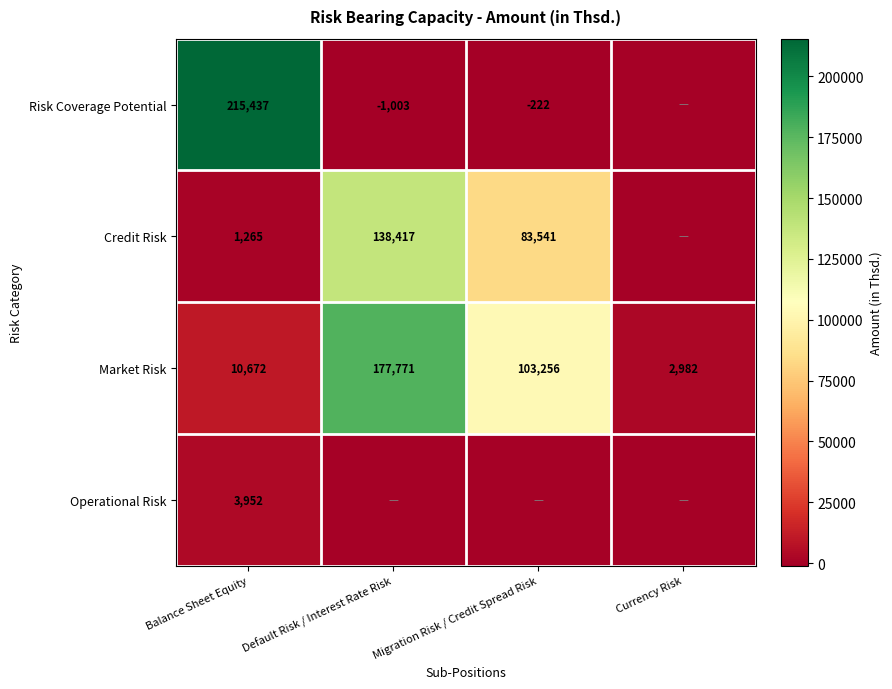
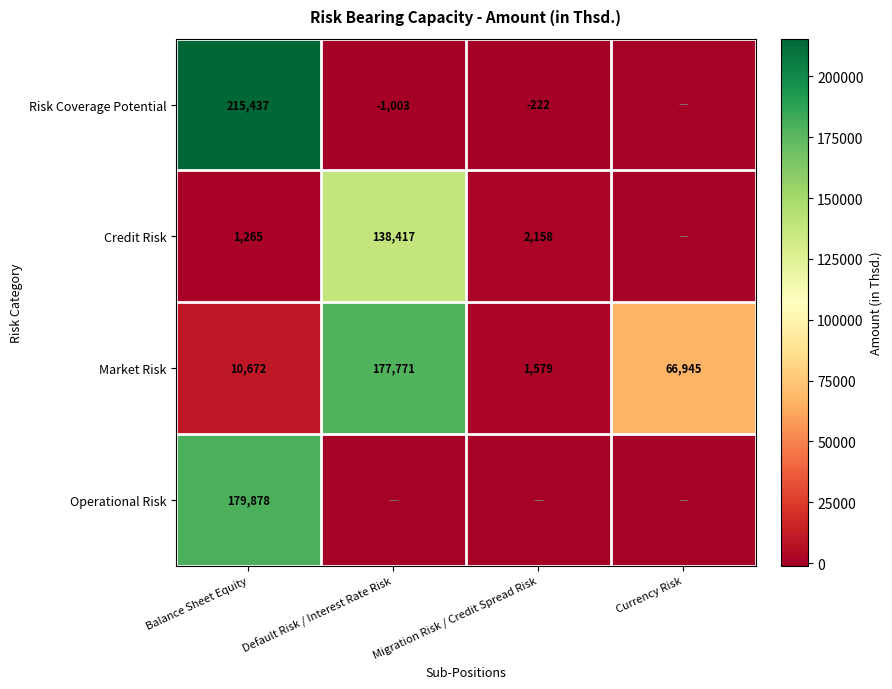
Credit Risk, Migration Risk / Credit Spread Risk: 83,541 -> 2,158
Market Risk, Migration Risk / Credit Spread Risk: 103,256 -> 1,579
Market Risk, Currency Risk: 2,982 -> 66,945
Operational Risk, Balance Sheet Equity: 3,952 -> 179,878
